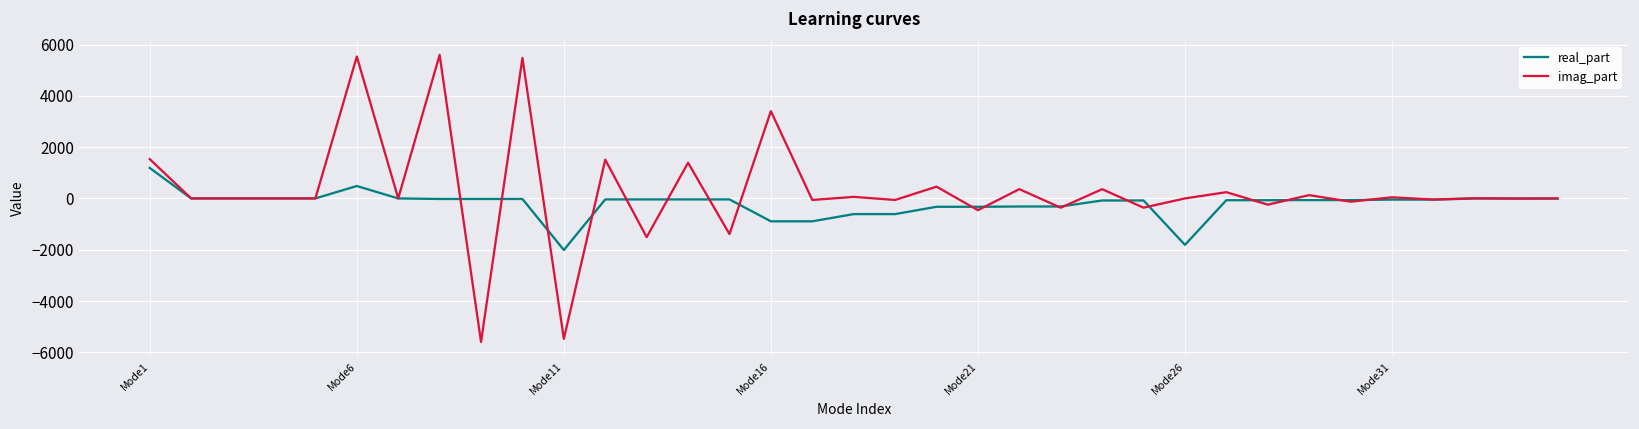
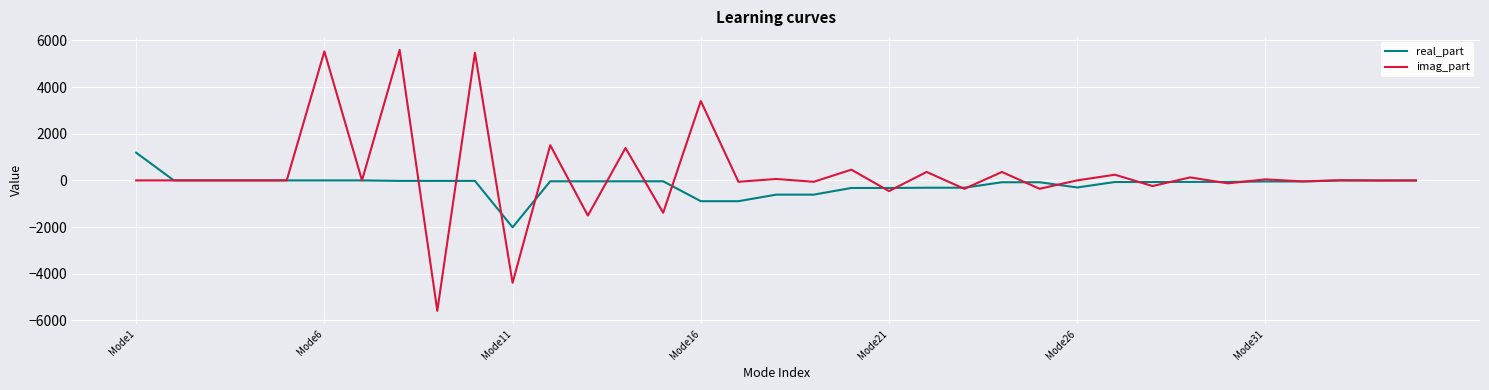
imag_part, Mode1: 1500 -> 0
real_part, Mode6: 500 -> 0
imag_part, Mode11: -5500 -> -4400
real_part, Mode26: -1800 -> -300
